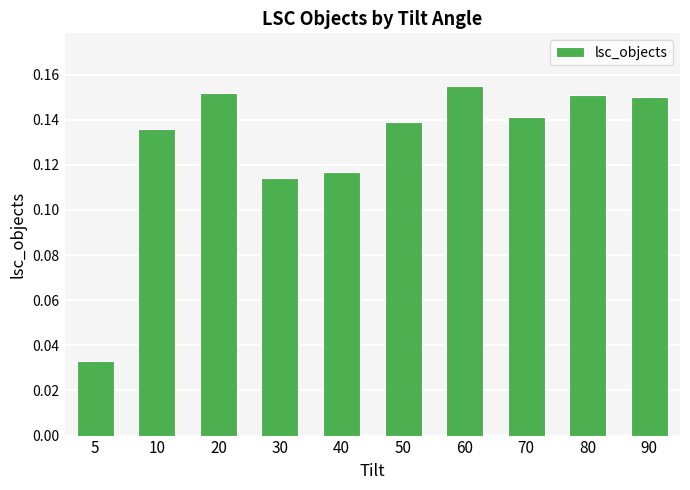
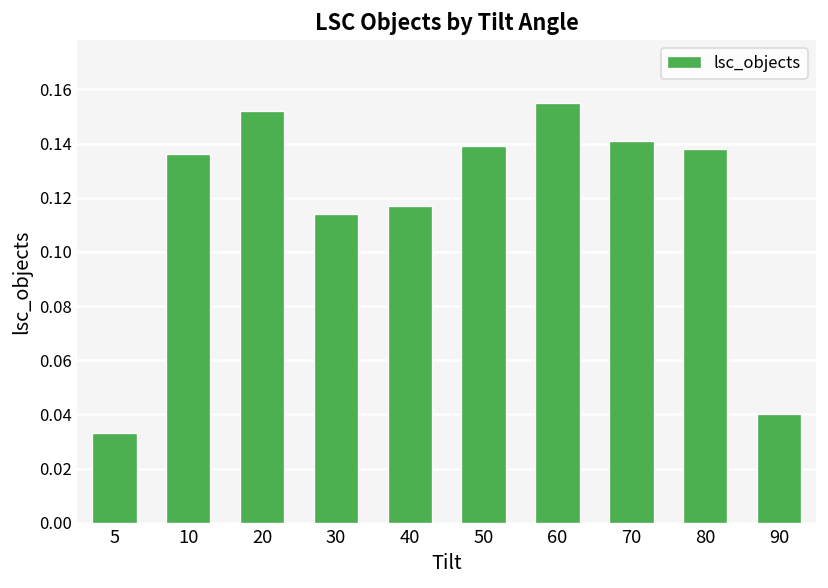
80: 0.151 -> 0.138
90: 0.15 -> 0.04
